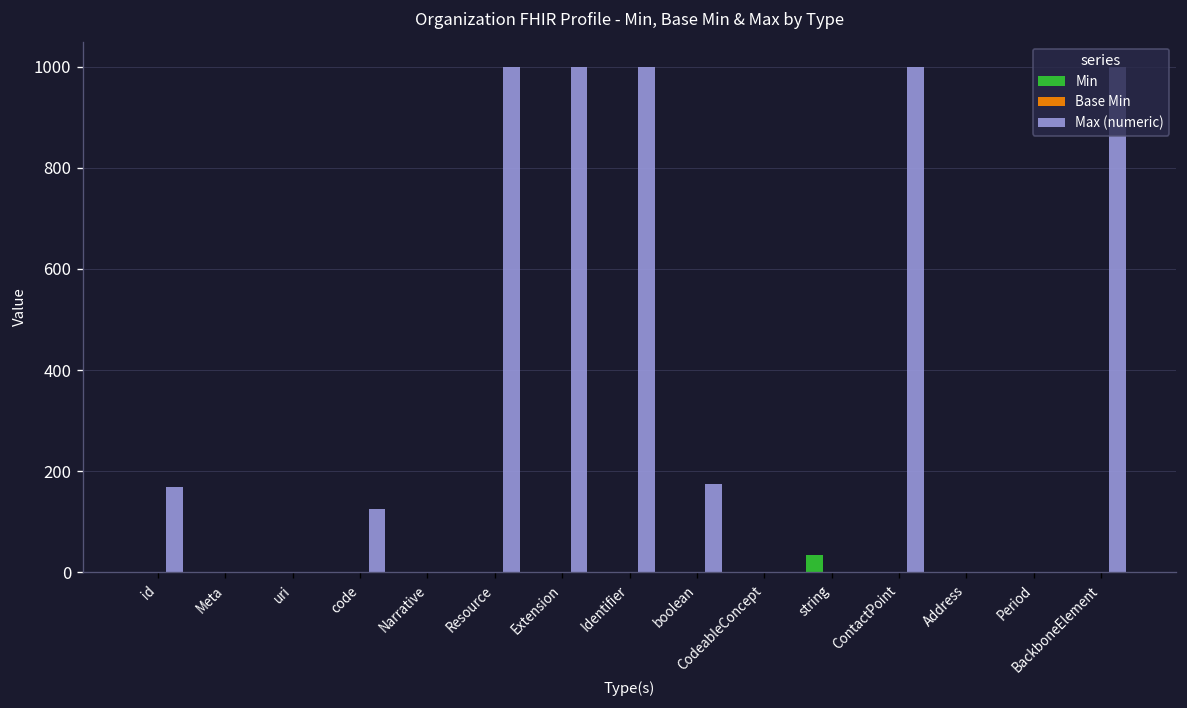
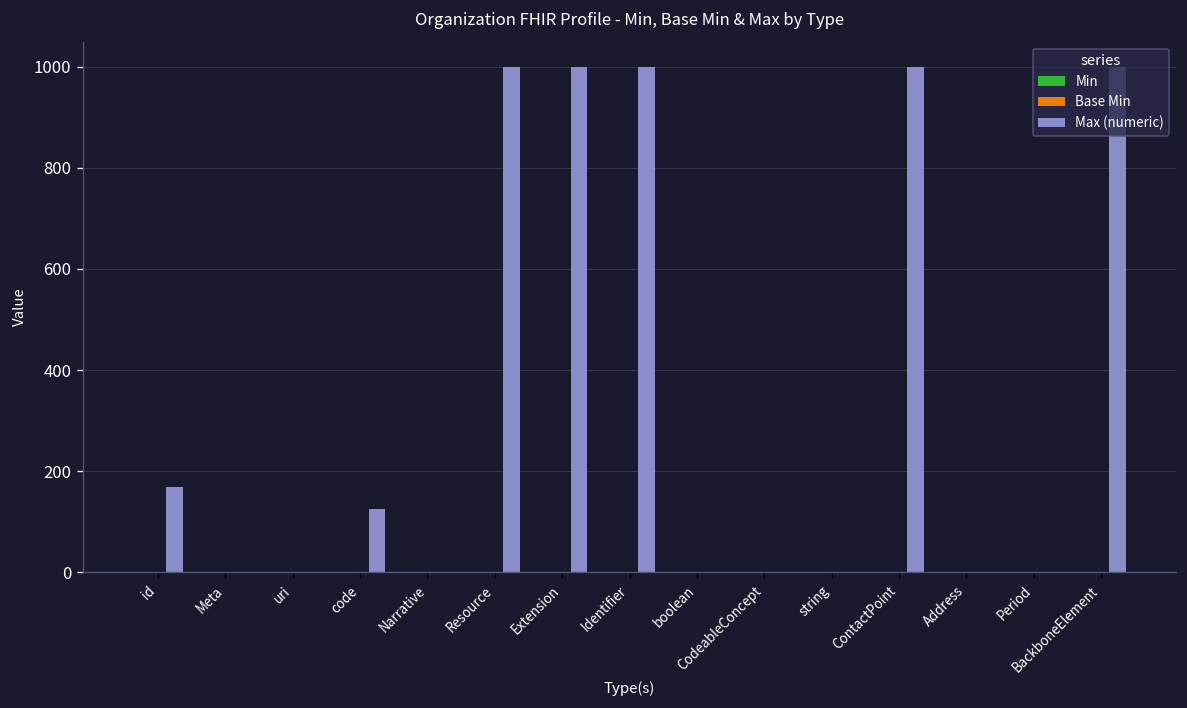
Max (numeric), boolean: 180 -> 0
Min, string: 30 -> 0
